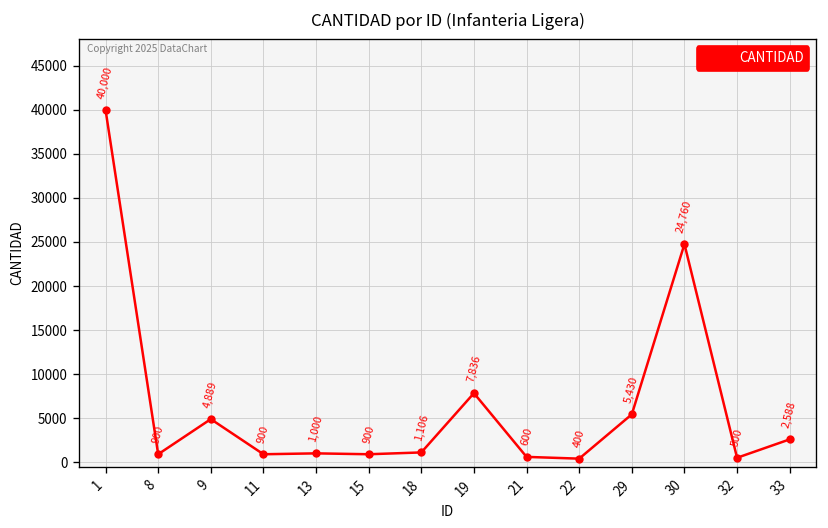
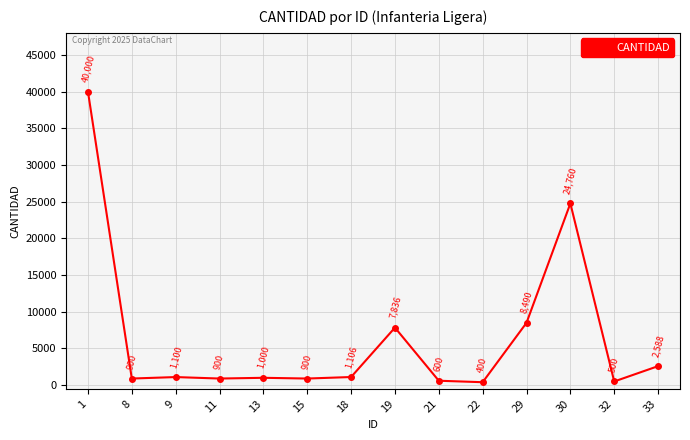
9: 4,889 -> 1,100
29: 5,430 -> 8,490
